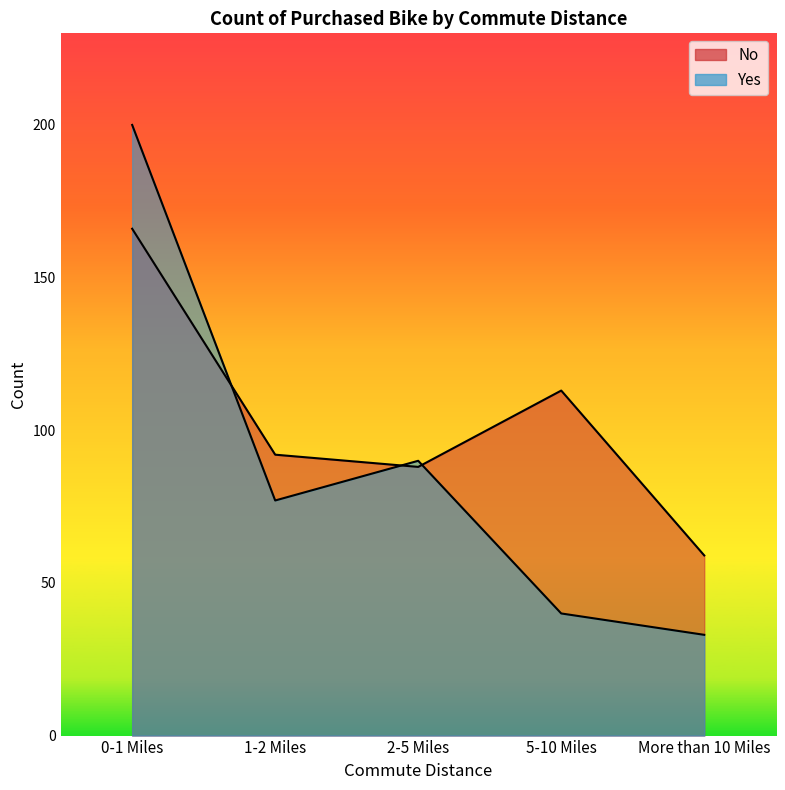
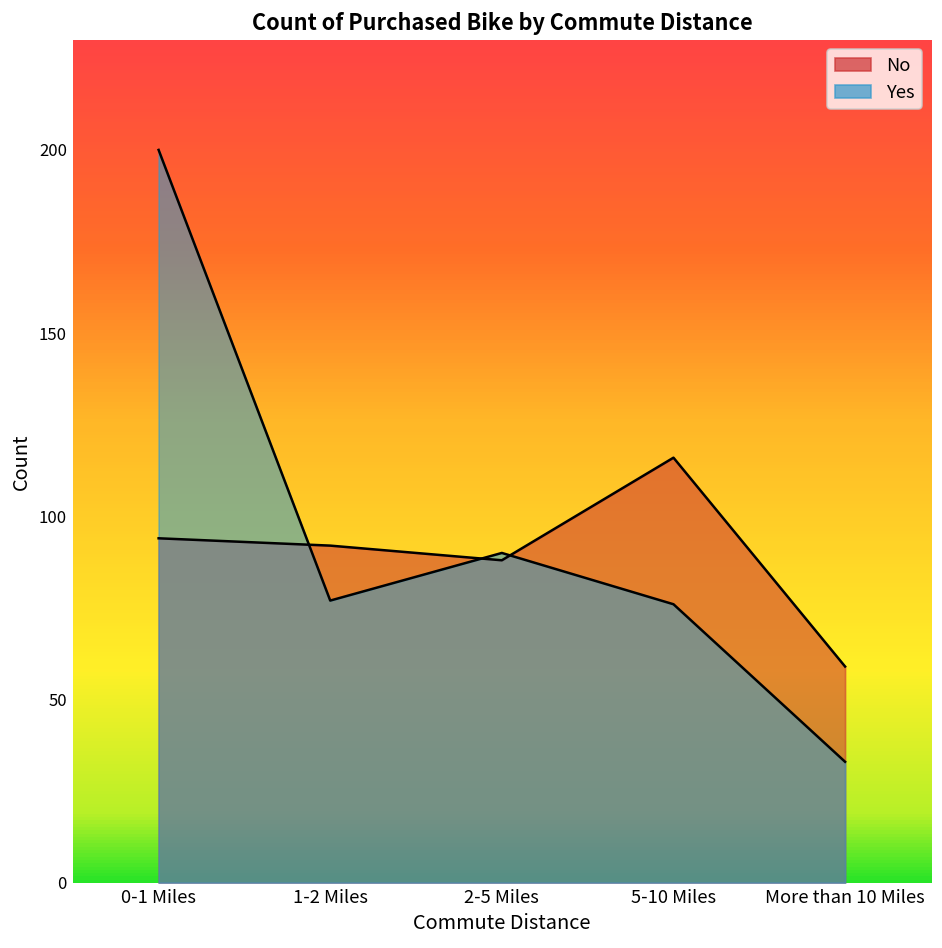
No, 0-1 Miles: 166 -> 94
No, 5-10 Miles: 113 -> 116
Yes, 5-10 Miles: 40 -> 76
